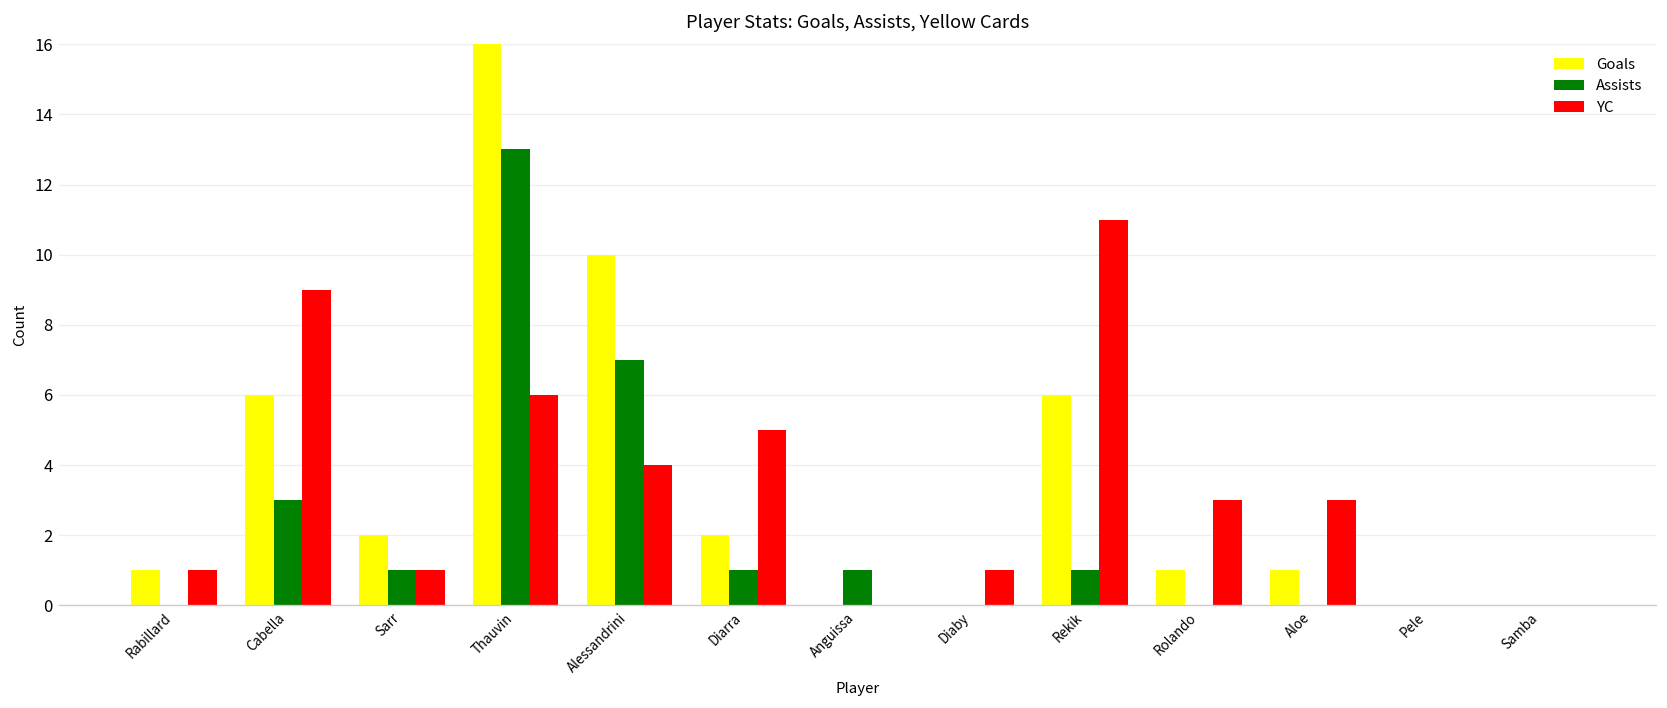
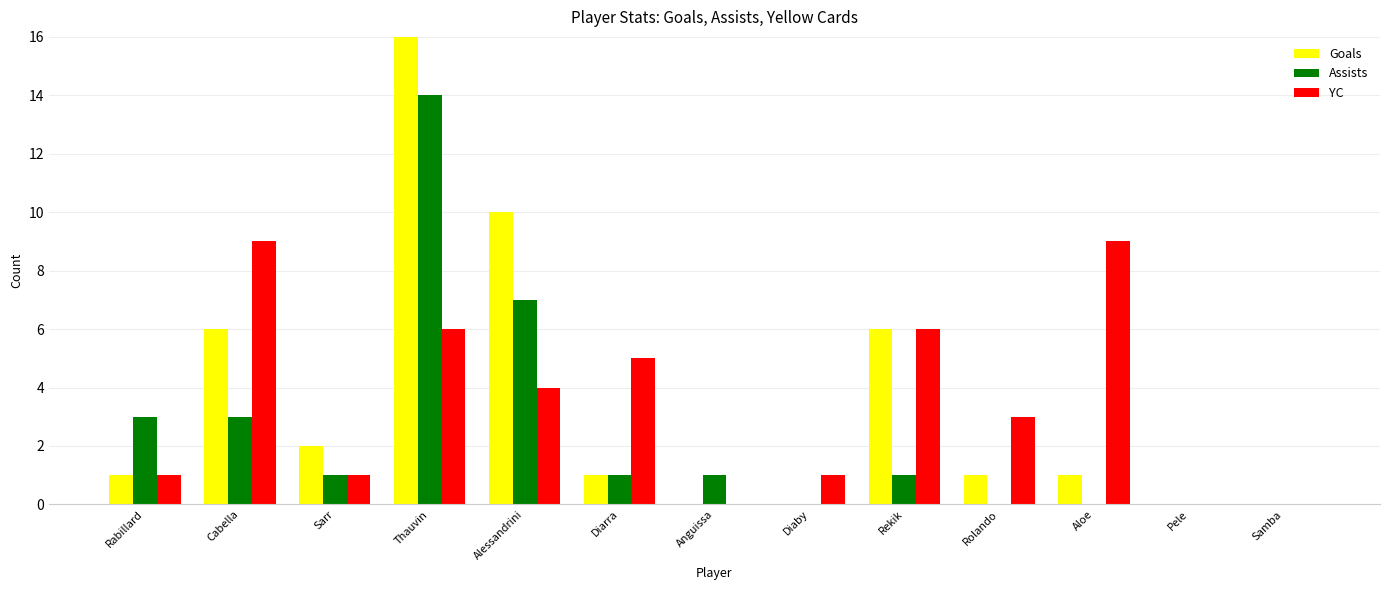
Assists, Rabillard: 0 -> 3
Assists, Thauvin: 13 -> 14
Goals, Diarra: 2 -> 1
YC, Rekik: 11 -> 6
YC, Aloe: 3 -> 9
